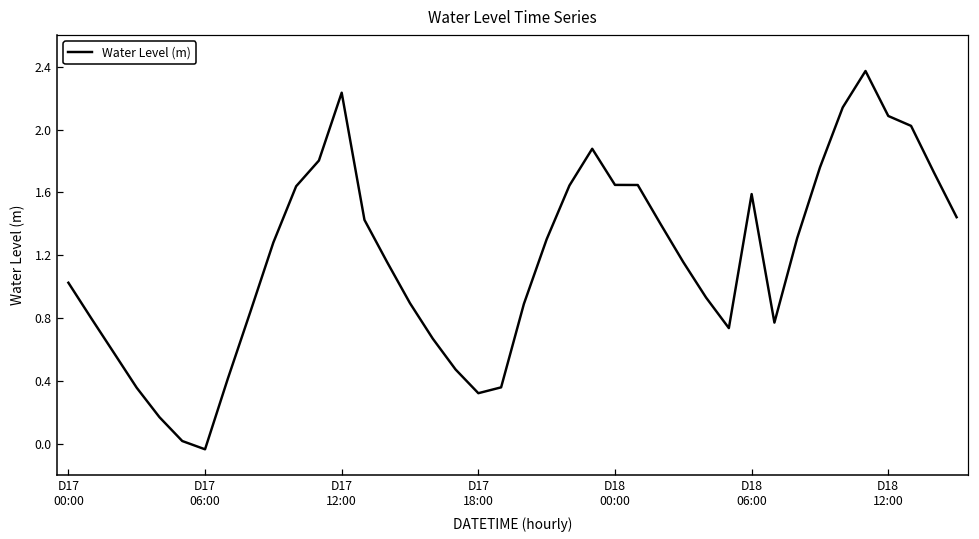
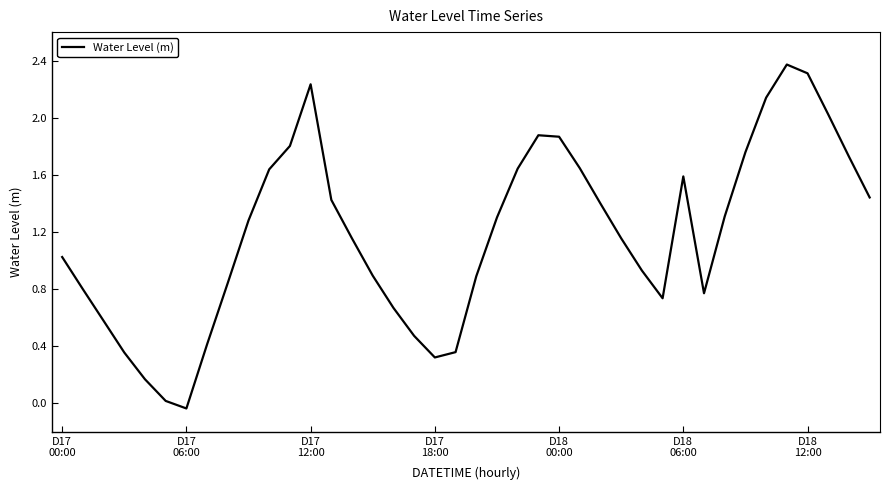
D18 00:00: 1.65 -> 1.87
D18 12:00: 2.09 -> 2.31
